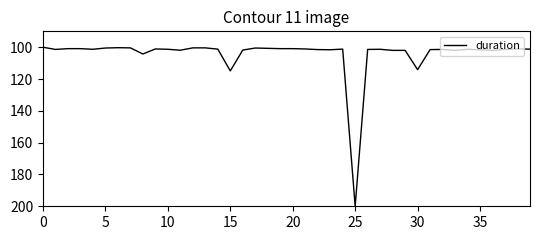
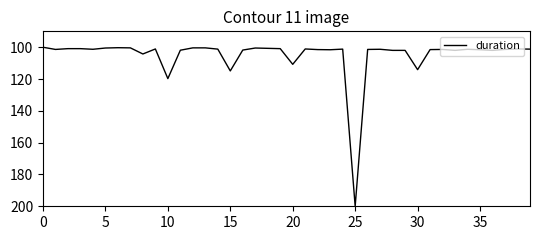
10: 101 -> 120
20: 101 -> 111
